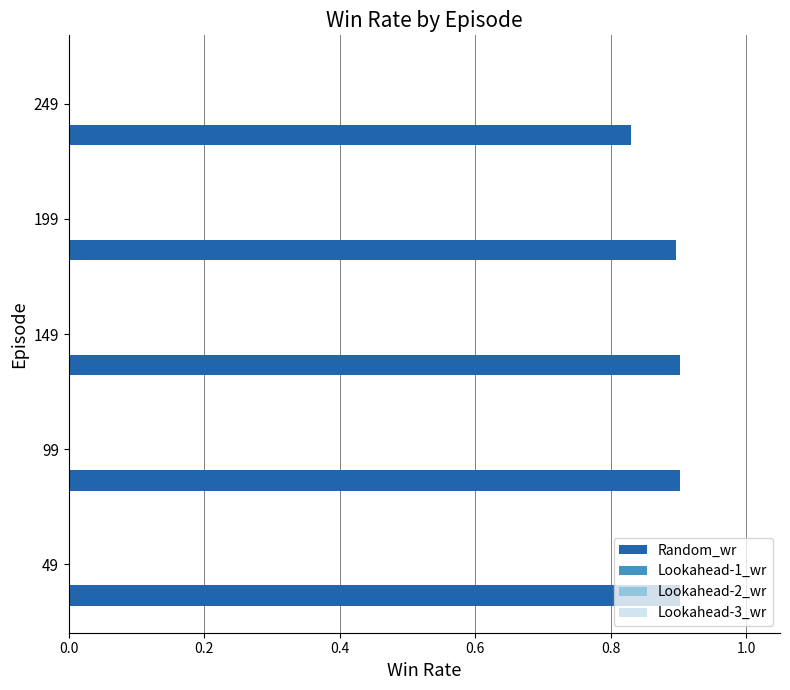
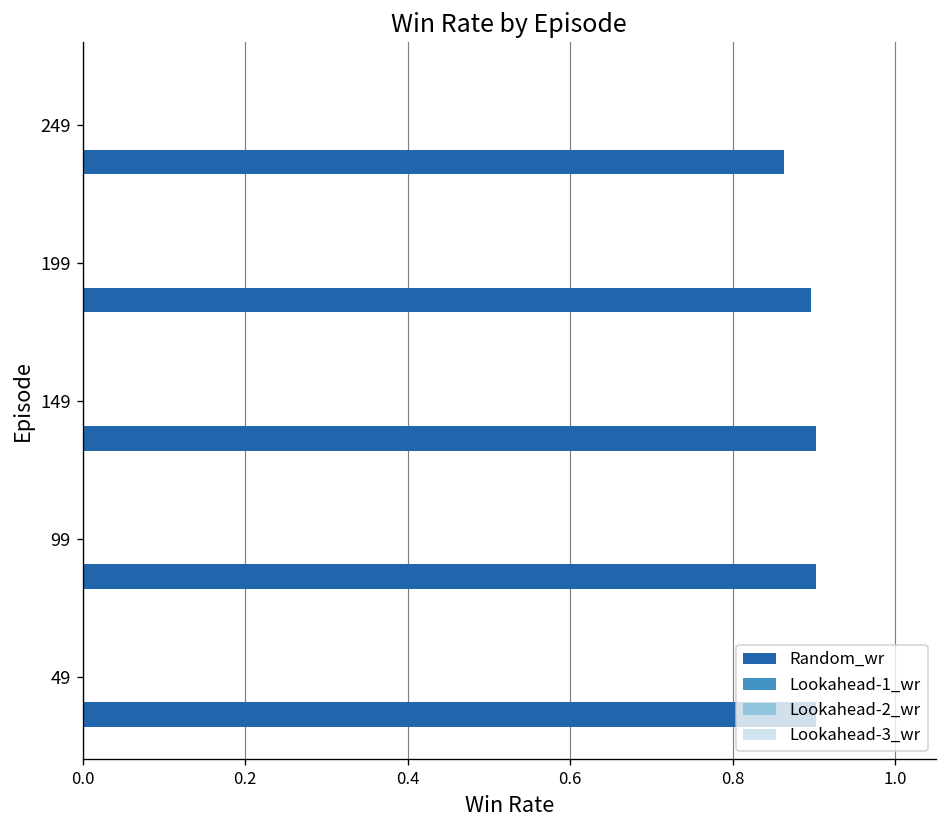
Random_wr, 249: 0.83 -> 0.86
